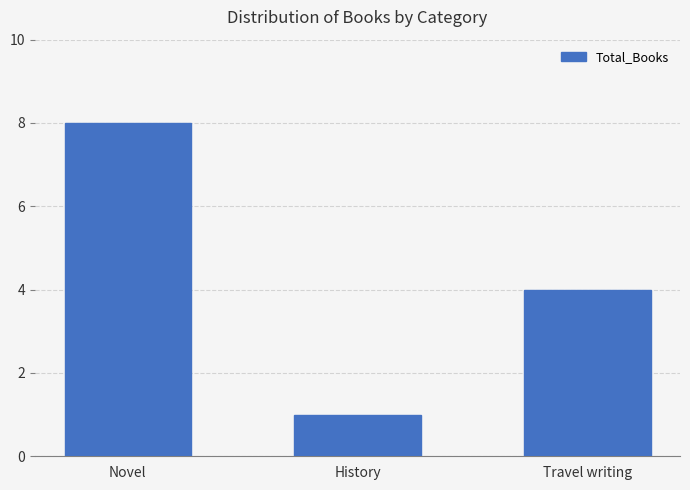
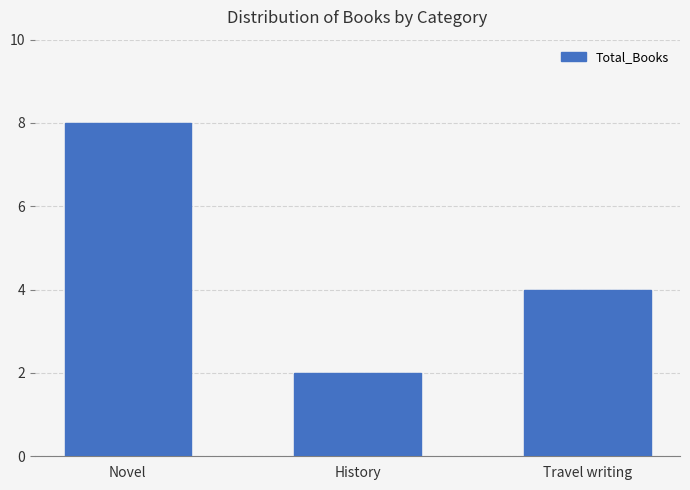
History: 1 -> 2
